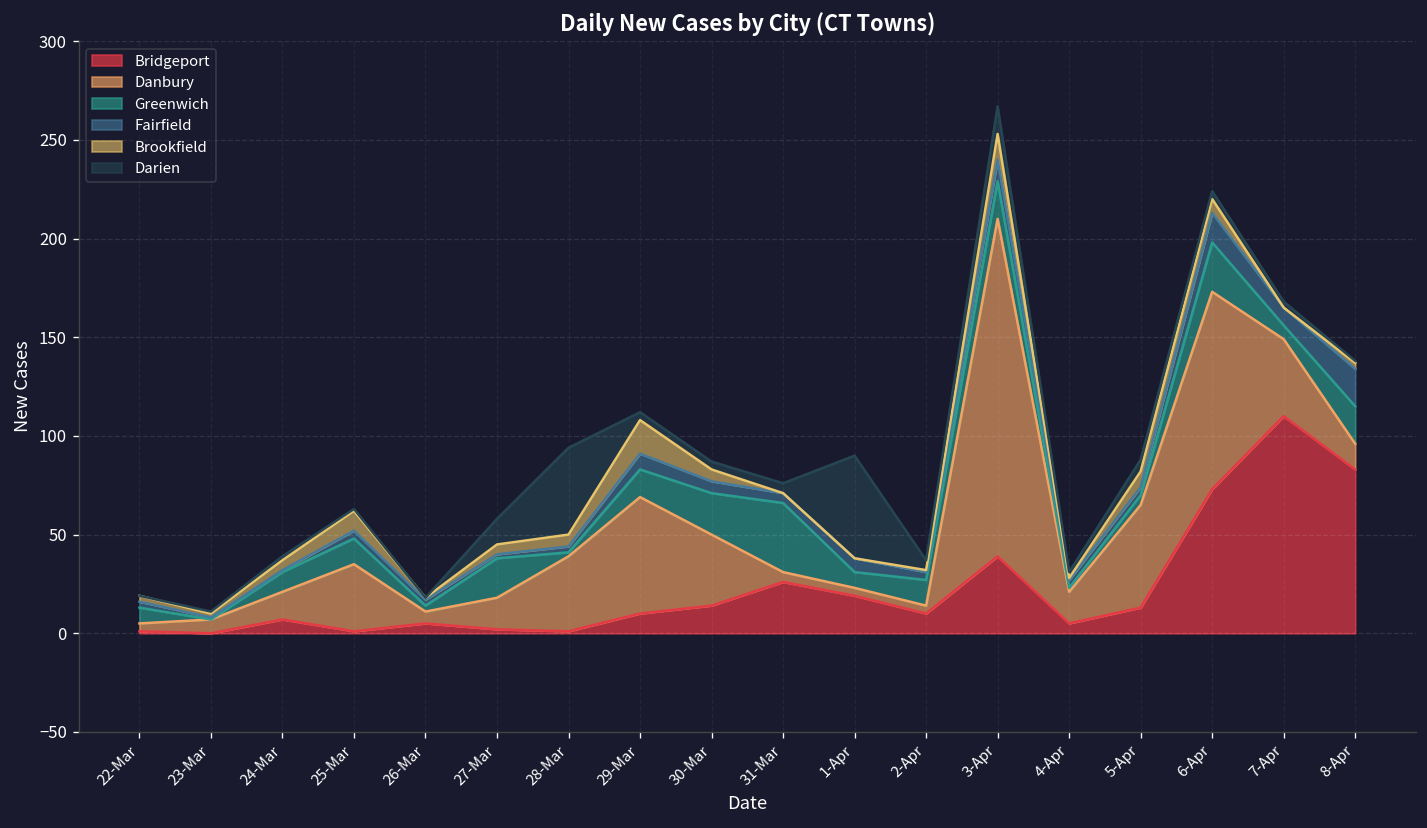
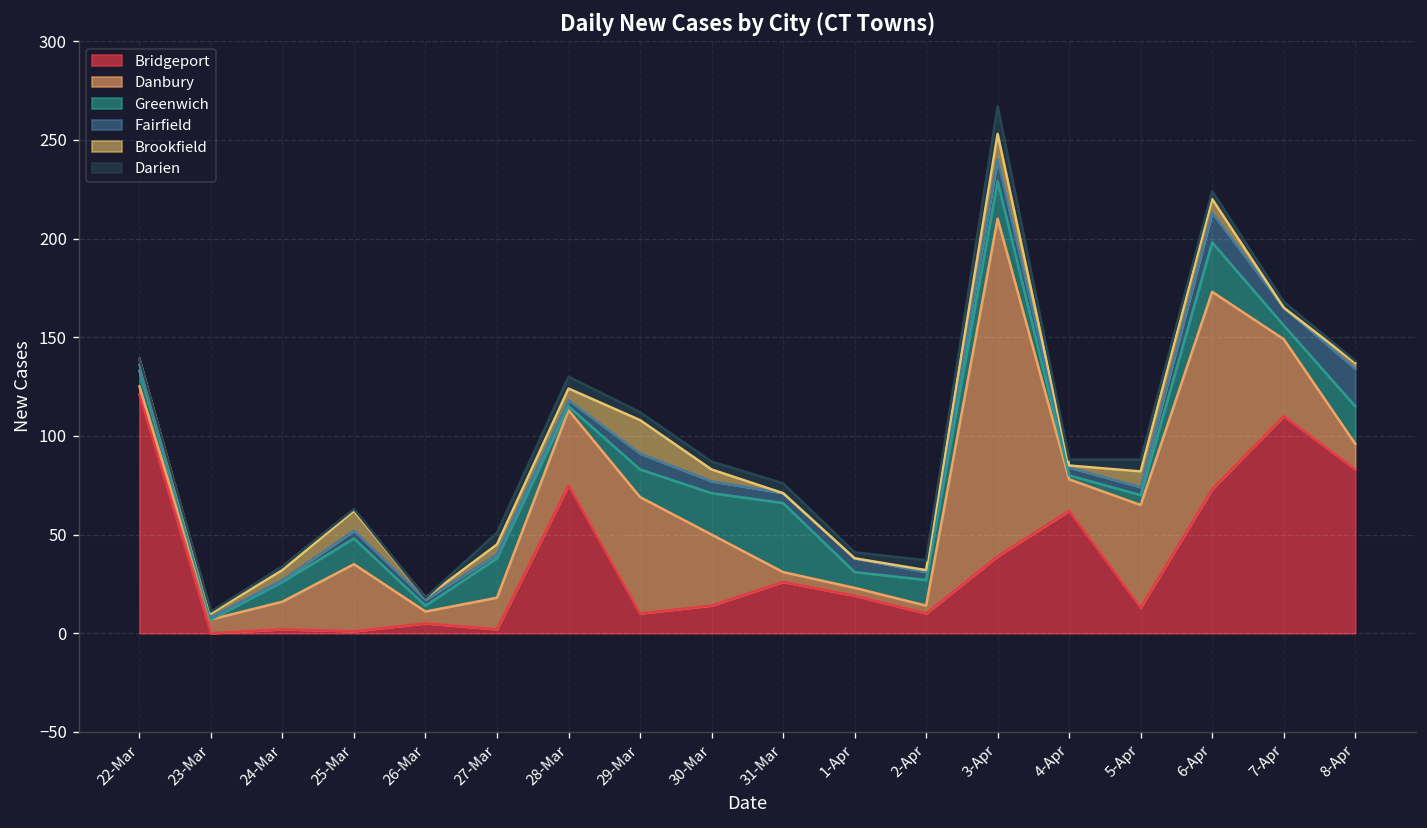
Bridgeport, 22-Mar: 1 -> 121
Bridgeport, 24-Mar: 7 -> 2
Darien, 27-Mar: 13 -> 6
Bridgeport, 28-Mar: 1 -> 75
Darien, 28-Mar: 44 -> 6
Darien, 1-Apr: 52 -> 3
Bridgeport, 4-Apr: 5 -> 62
